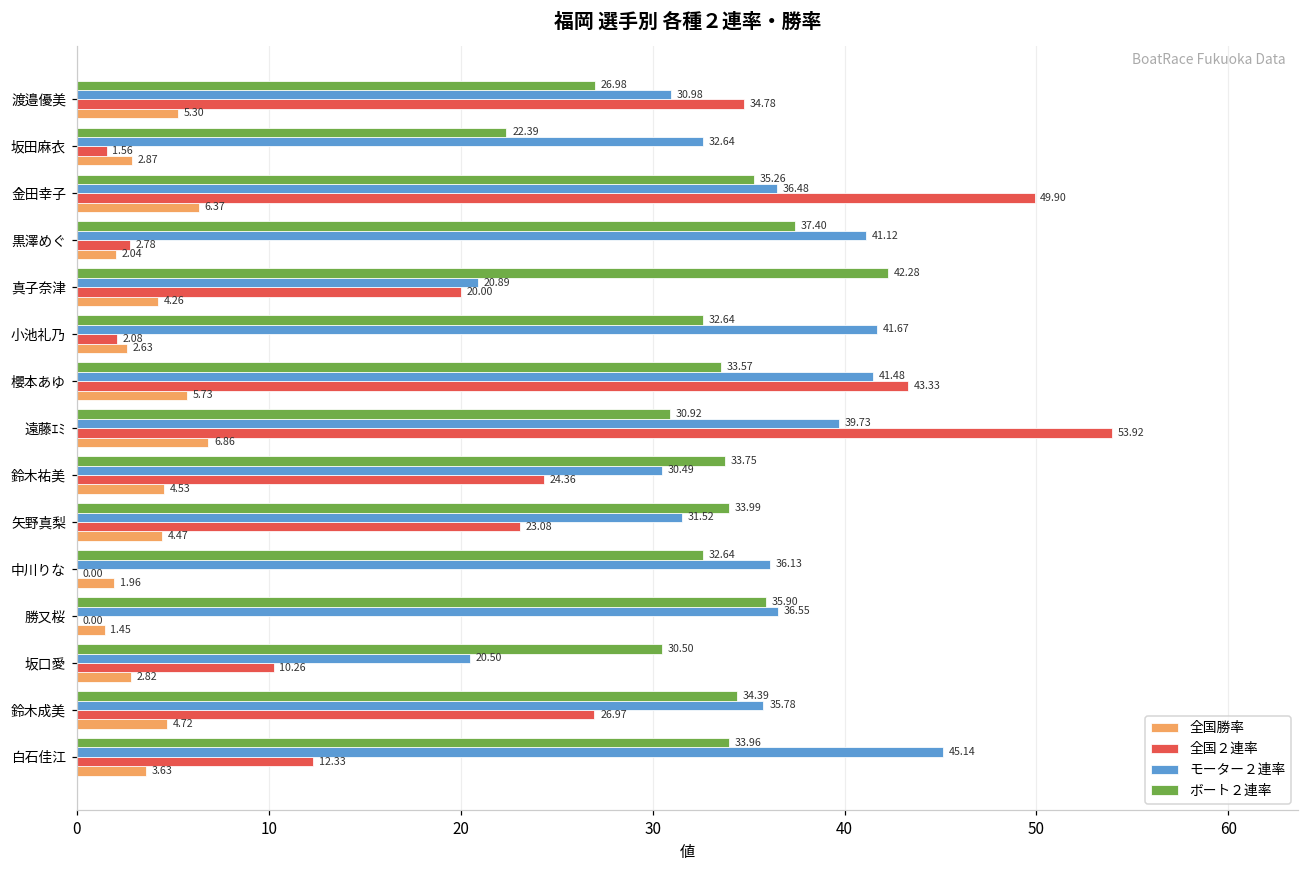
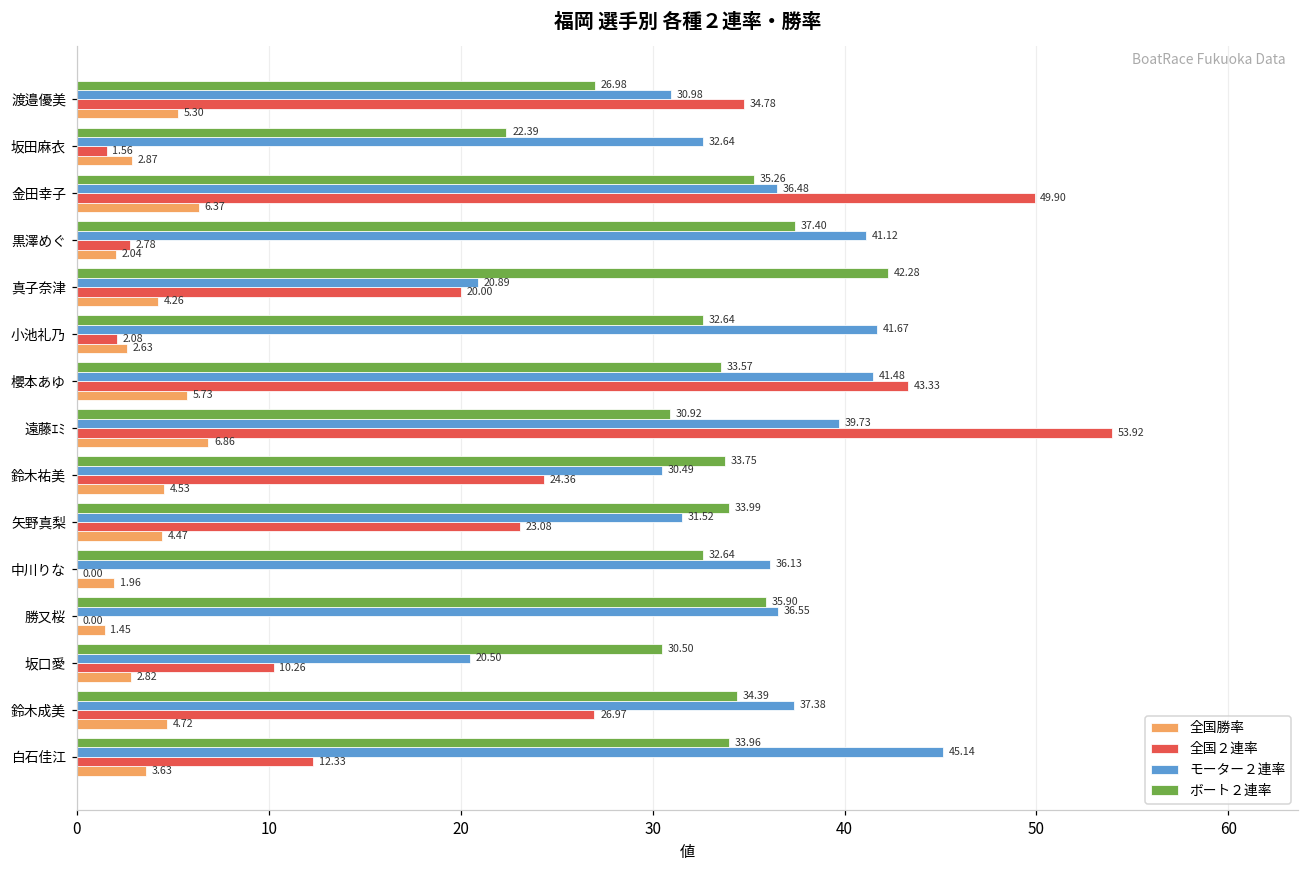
モーター２連率, 鈴木成美: 35.78 -> 37.38
